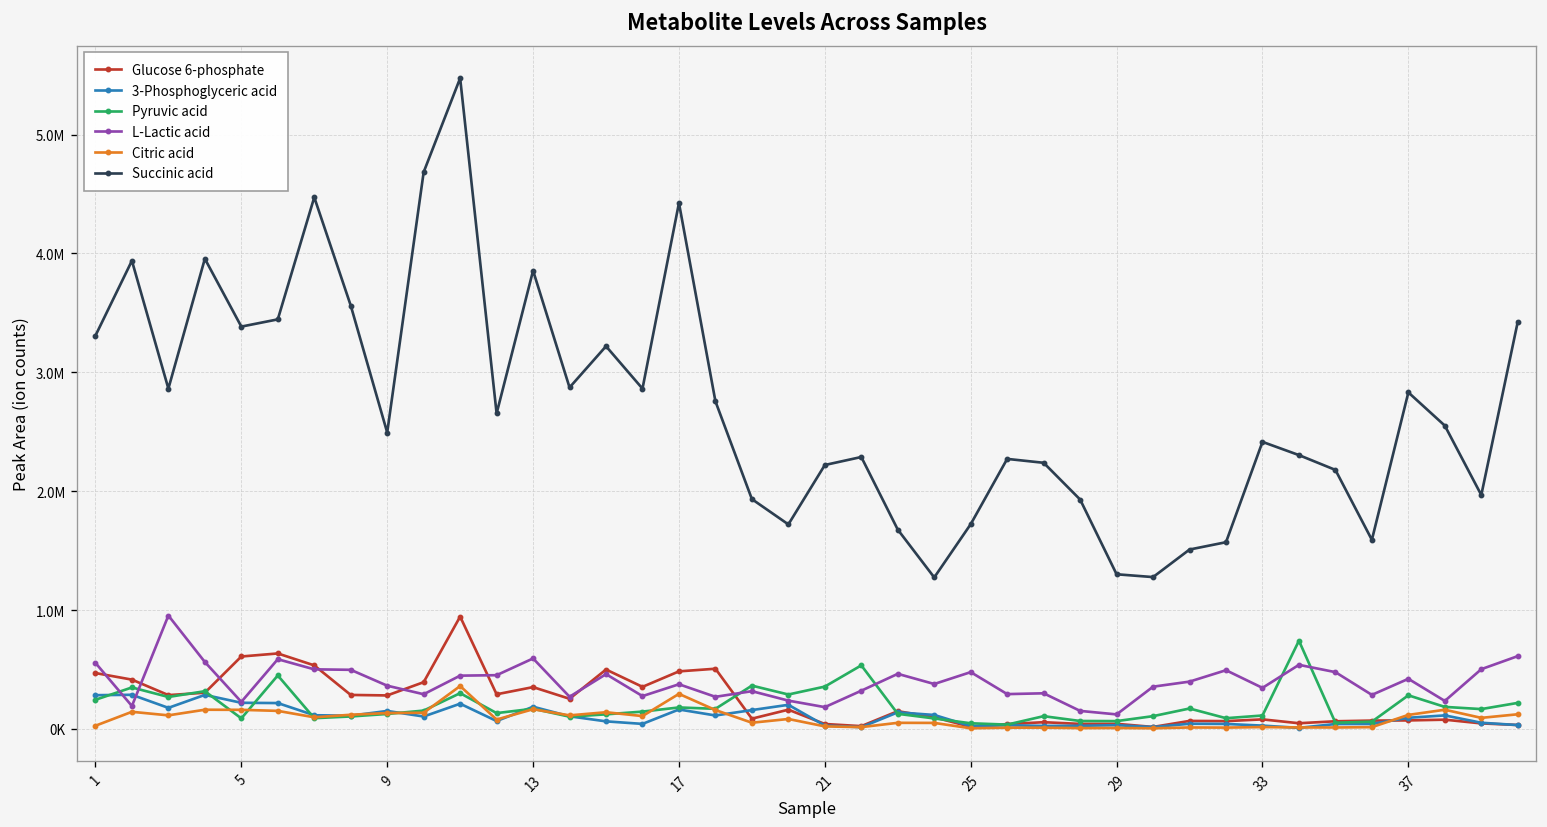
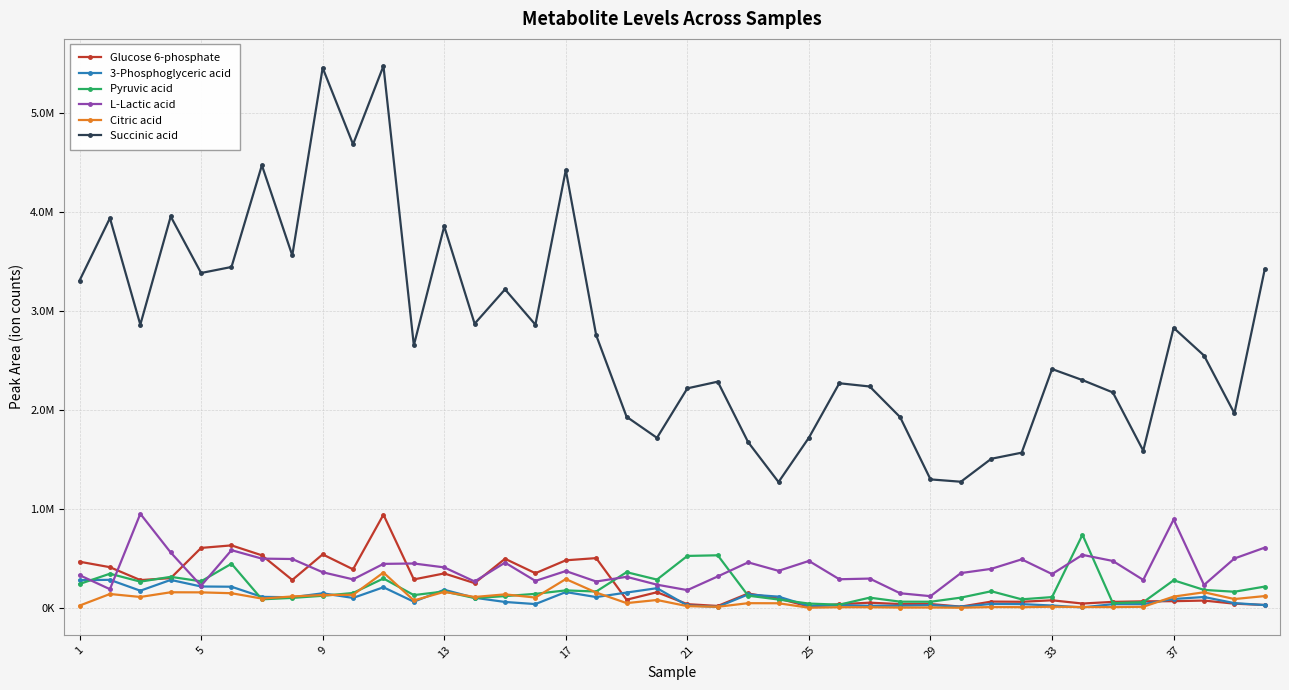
L-Lactic acid, 1: 600000 -> 300000
Pyruvic acid, 5: 100000 -> 300000
Glucose 6-phosphate, 9: 300000 -> 500000
Succinic acid, 9: 2500000 -> 5500000
L-Lactic acid, 13: 600000 -> 400000
Pyruvic acid, 21: 400000 -> 500000
L-Lactic acid, 37: 400000 -> 900000
